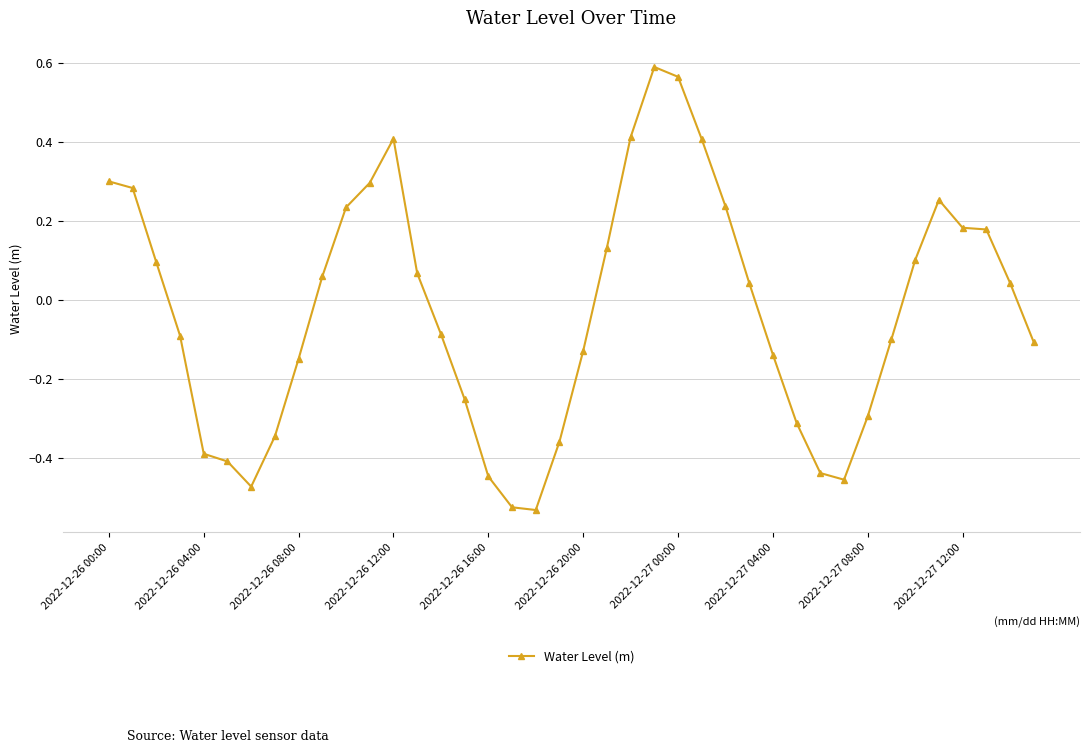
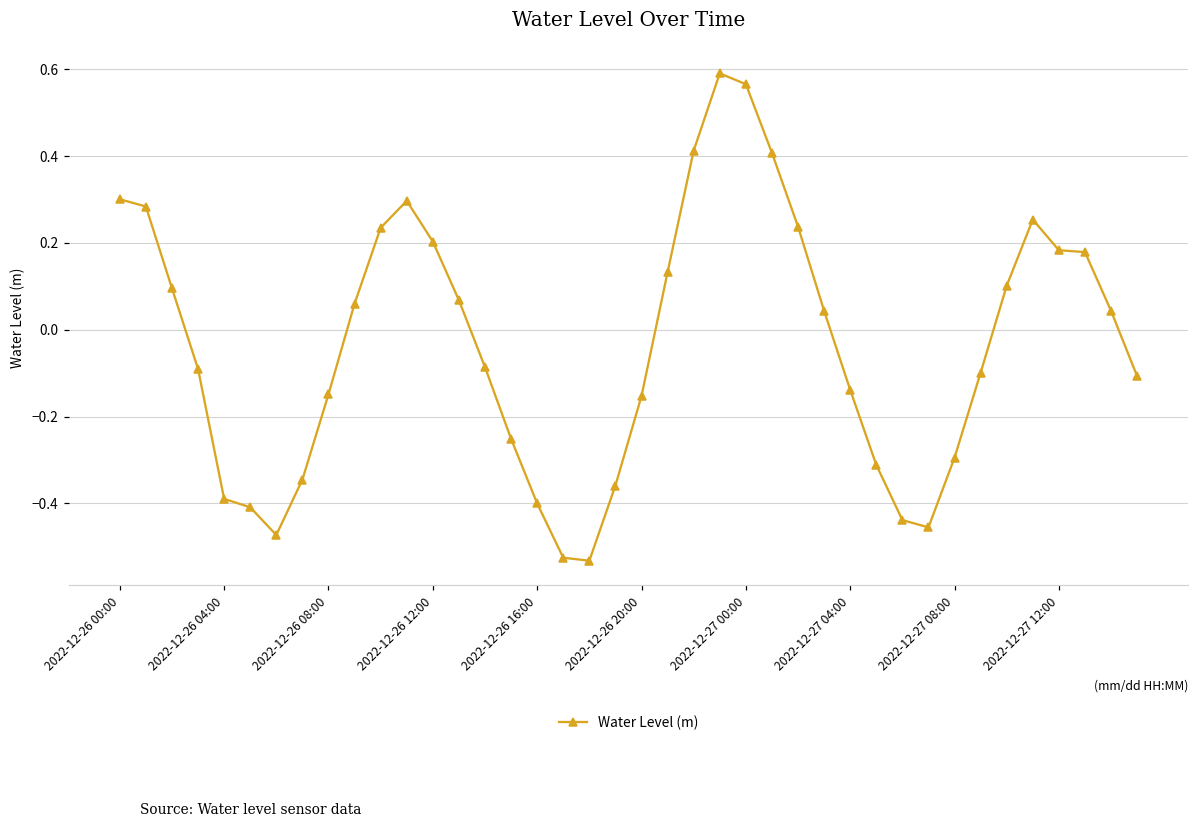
2022-12-26 12:00: 0.41 -> 0.20
2022-12-26 16:00: -0.45 -> -0.40
2022-12-26 20:00: -0.13 -> -0.15
